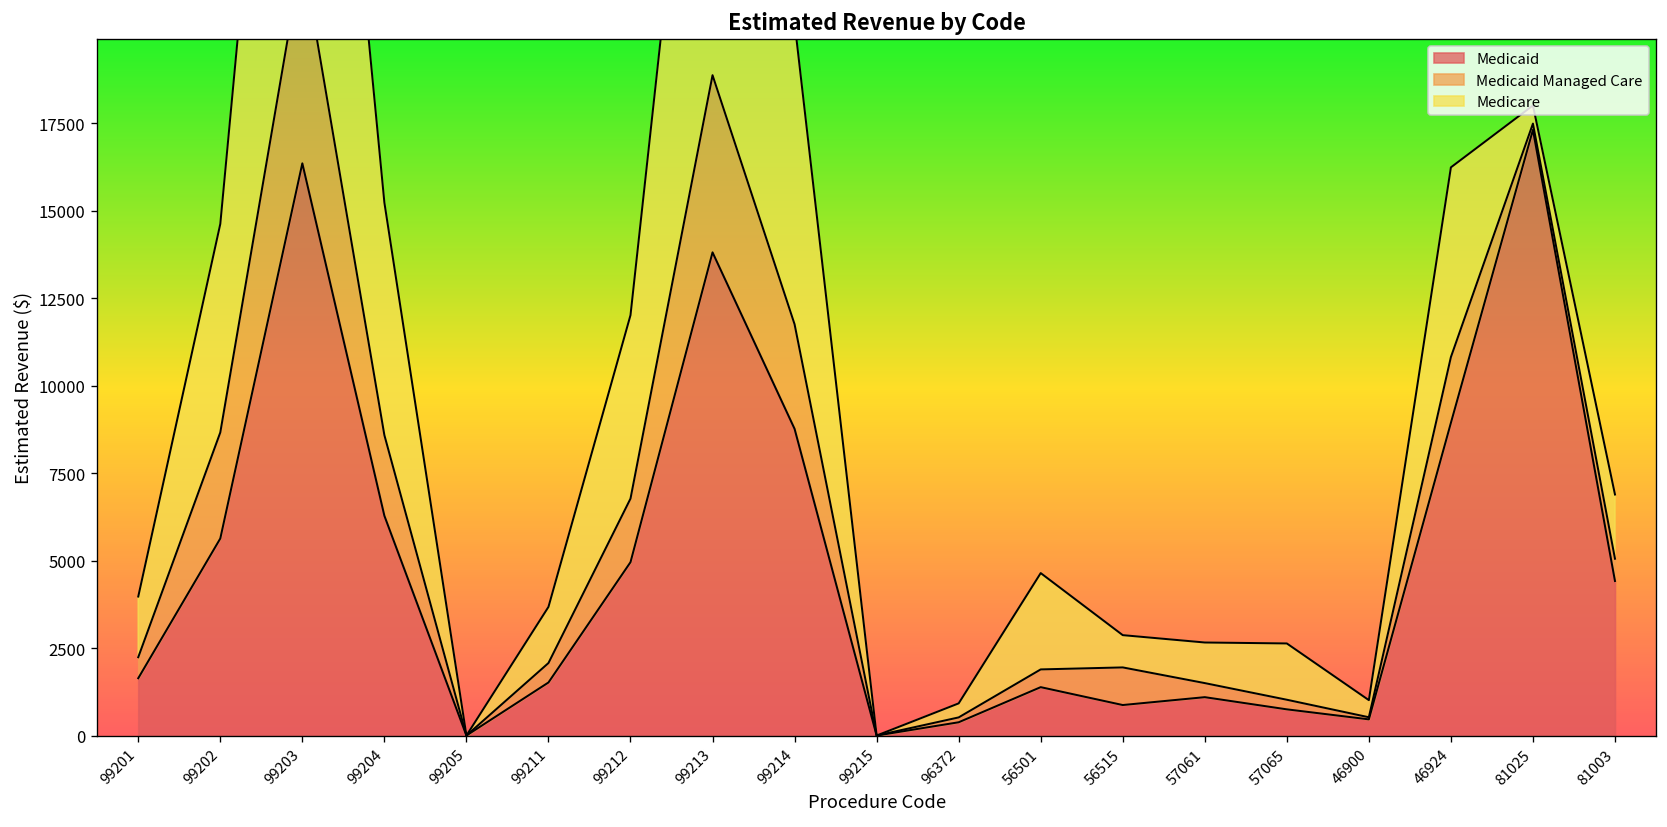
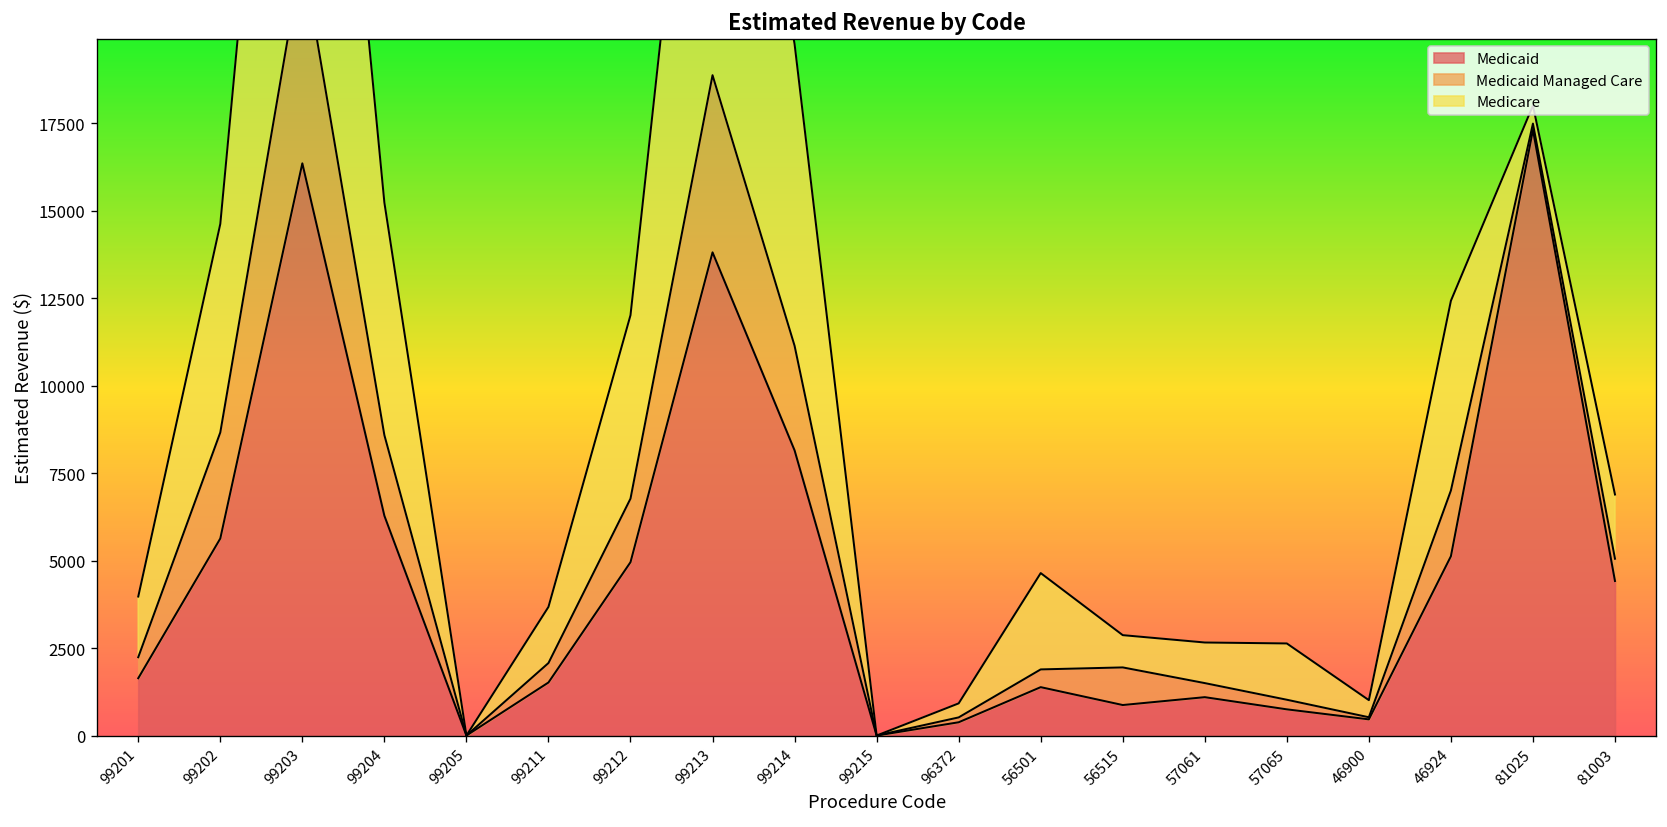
Medicaid, 99214: 8800 -> 8200
Medicaid, 46924: 8900 -> 5100
